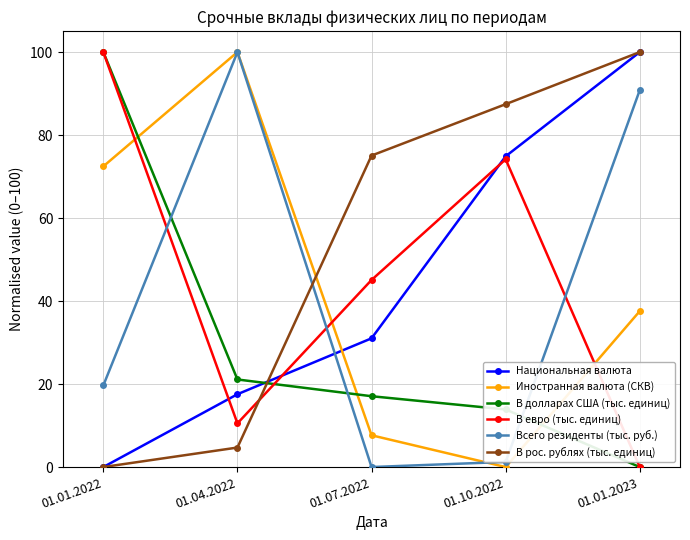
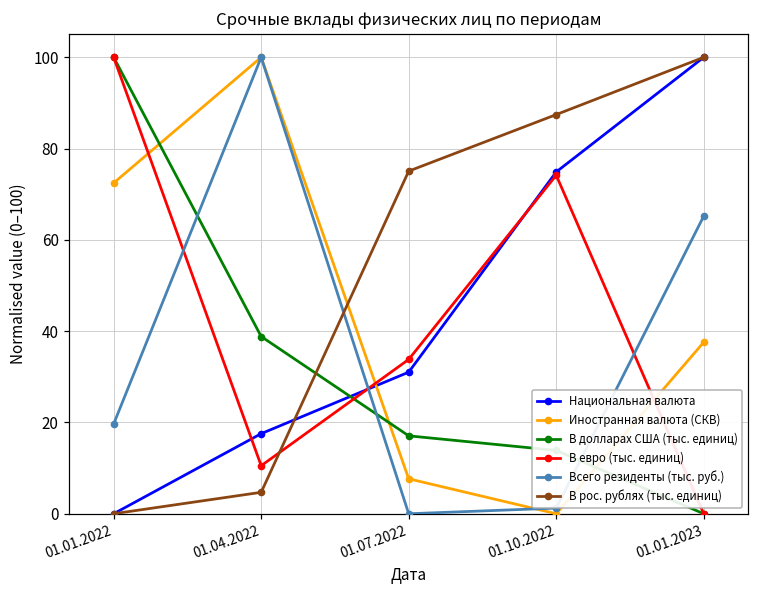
В долларах США (тыс. единиц), 01.04.2022: 21 -> 39
В евро (тыс. единиц), 01.07.2022: 45 -> 34
Всего резиденты (тыс. руб.), 01.01.2023: 91 -> 65
